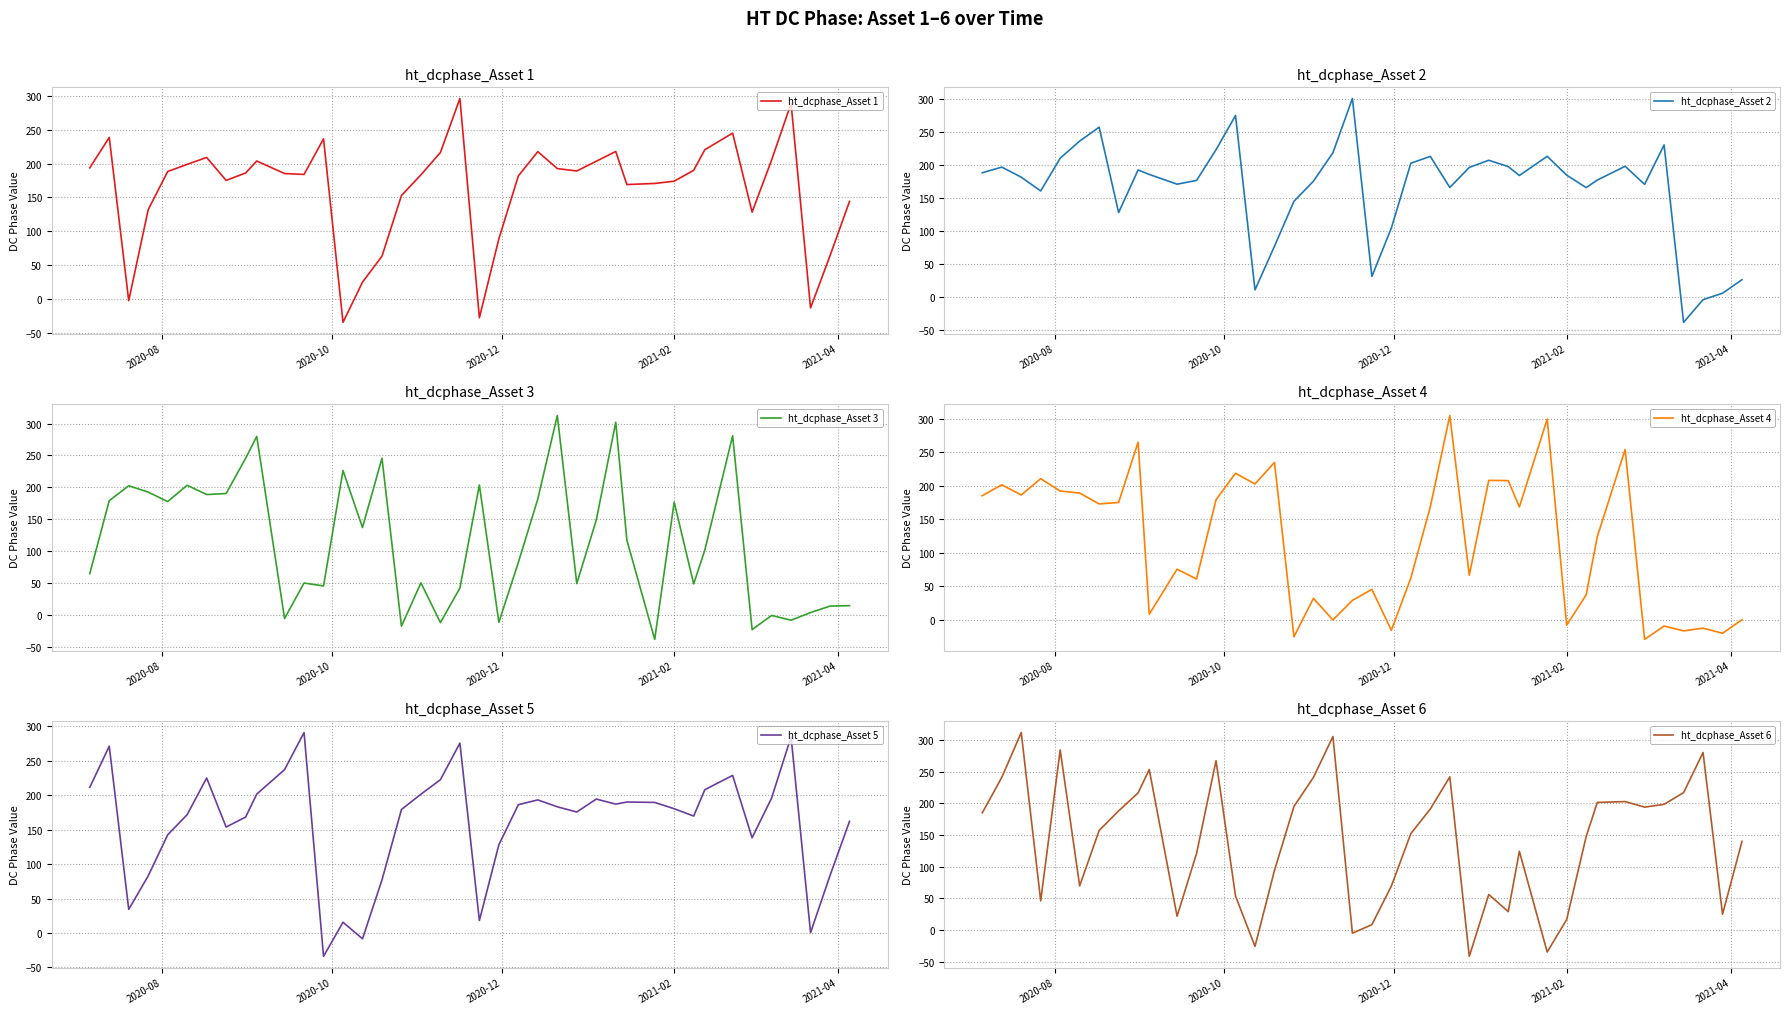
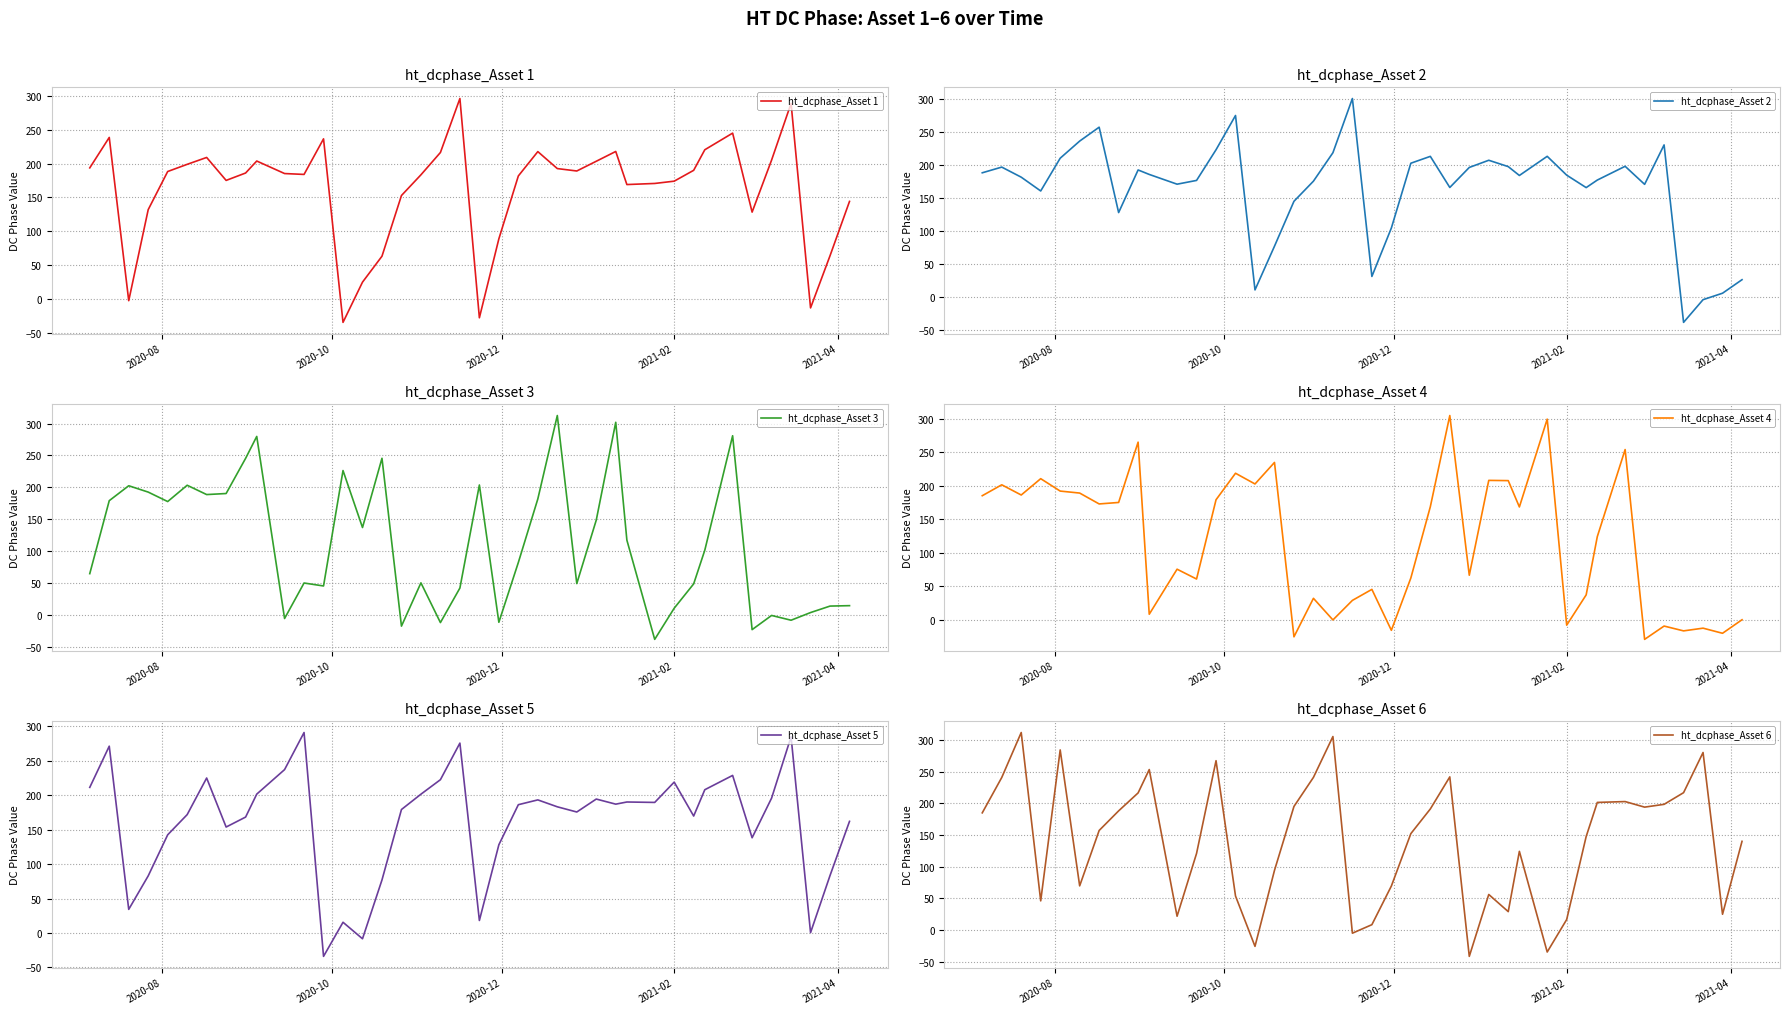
ht_dcphase_Asset 3, 2021-02: 180 -> 10
ht_dcphase_Asset 5, 2021-02: 180 -> 220
